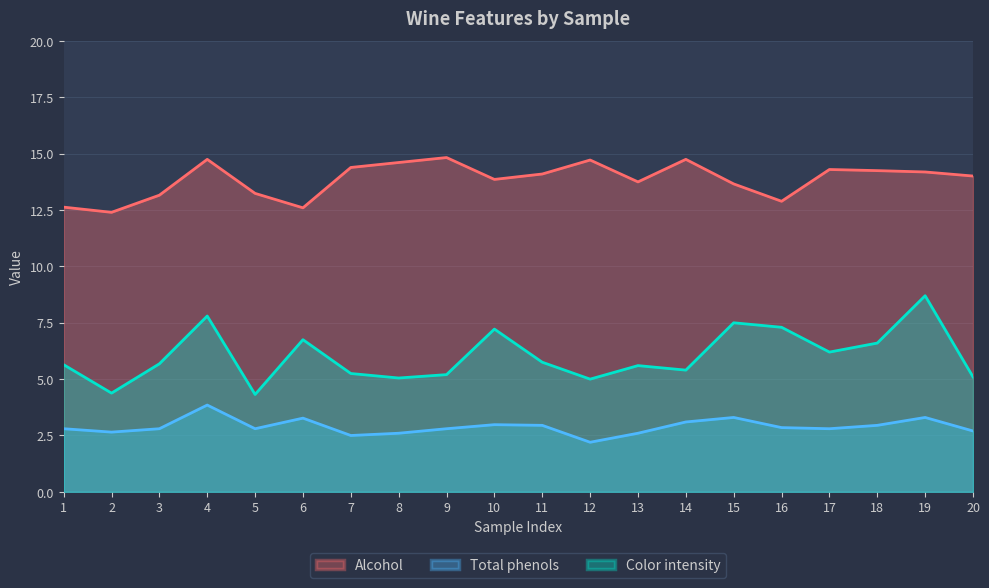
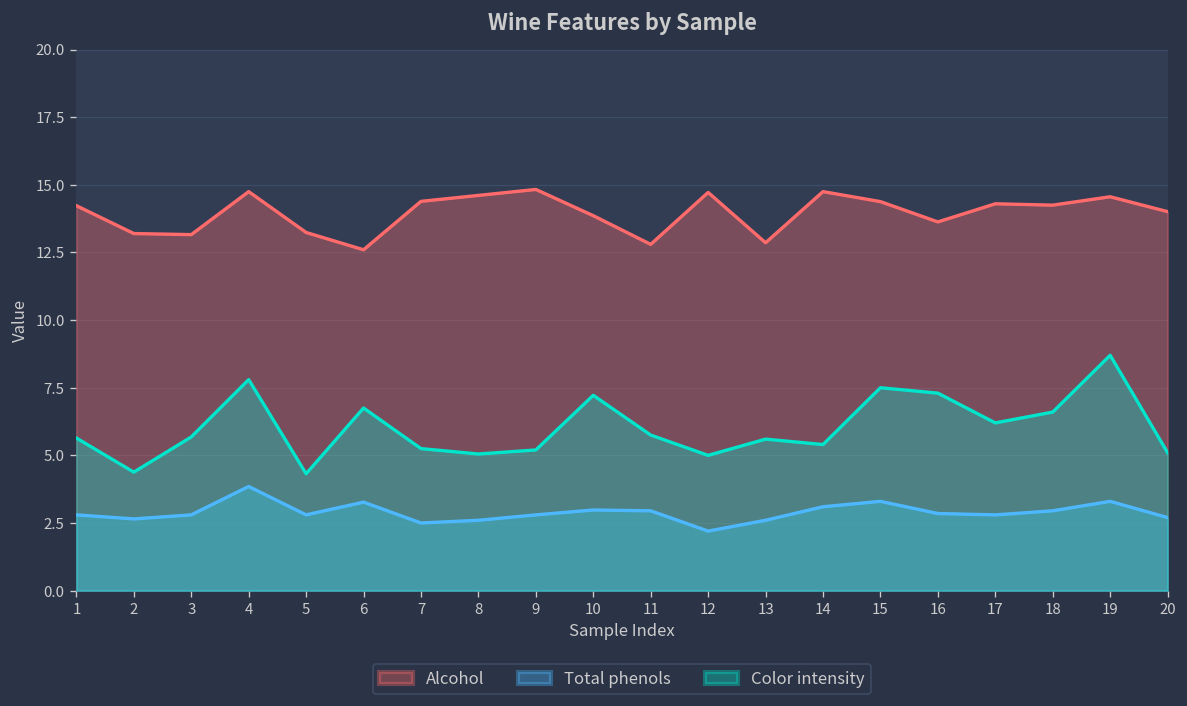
Alcohol, 1: 12.6 -> 14.2
Alcohol, 2: 12.4 -> 13.2
Alcohol, 11: 14.1 -> 12.8
Alcohol, 13: 13.8 -> 12.9
Alcohol, 15: 13.7 -> 14.4
Alcohol, 16: 12.9 -> 13.6
Alcohol, 19: 14.2 -> 14.6
